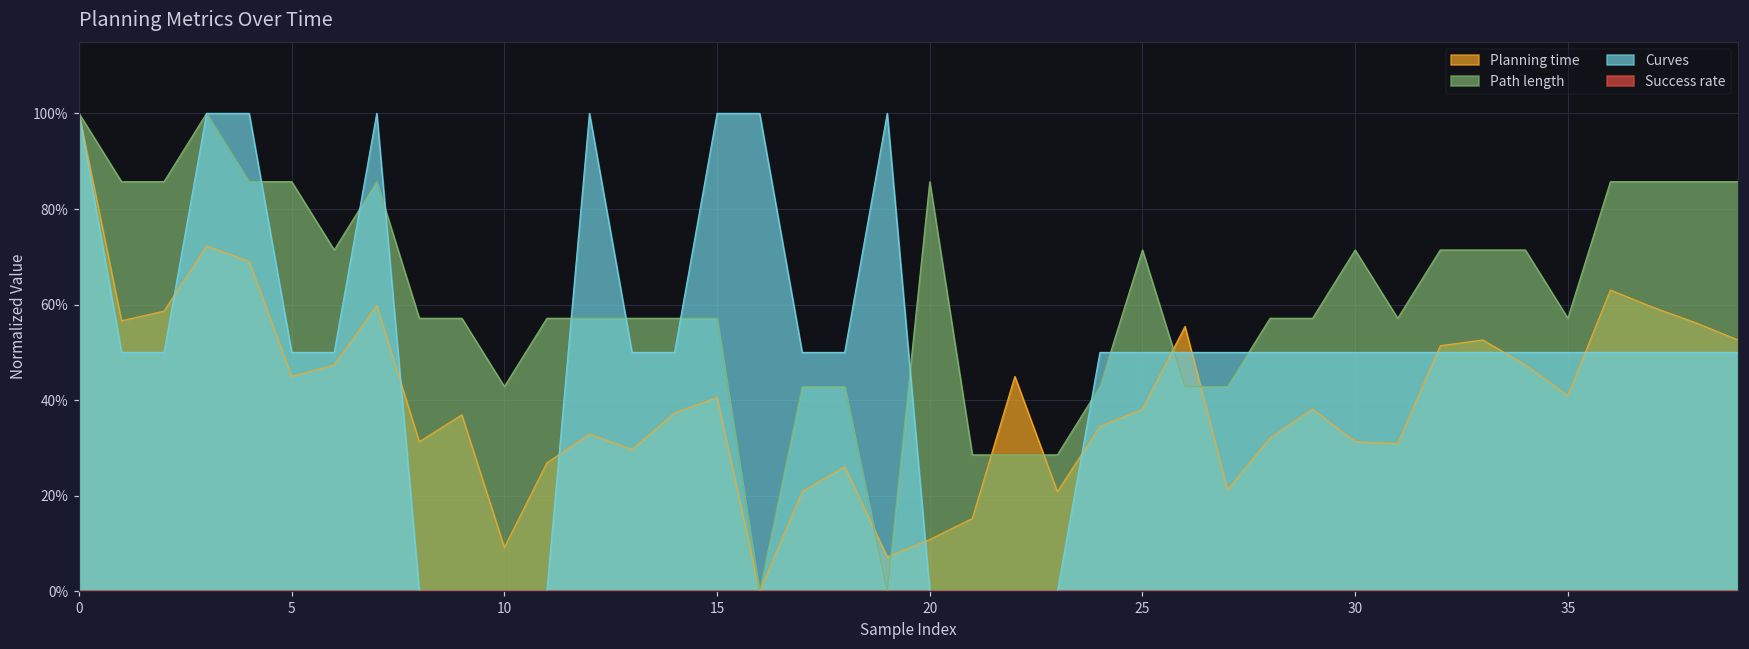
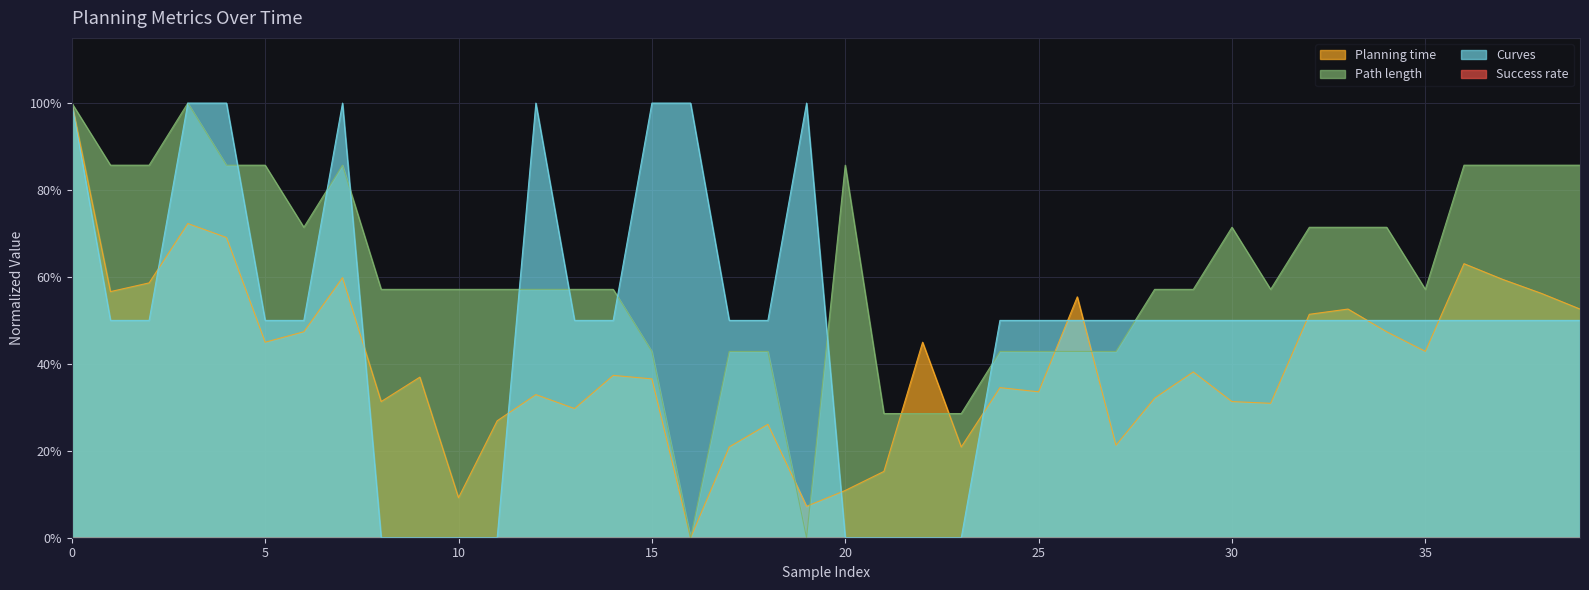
Path length, 10: 43% -> 57%
Planning time, 15: 41% -> 37%
Path length, 15: 57% -> 43%
Planning time, 25: 38% -> 34%
Path length, 25: 71% -> 43%
Planning time, 35: 41% -> 43%
